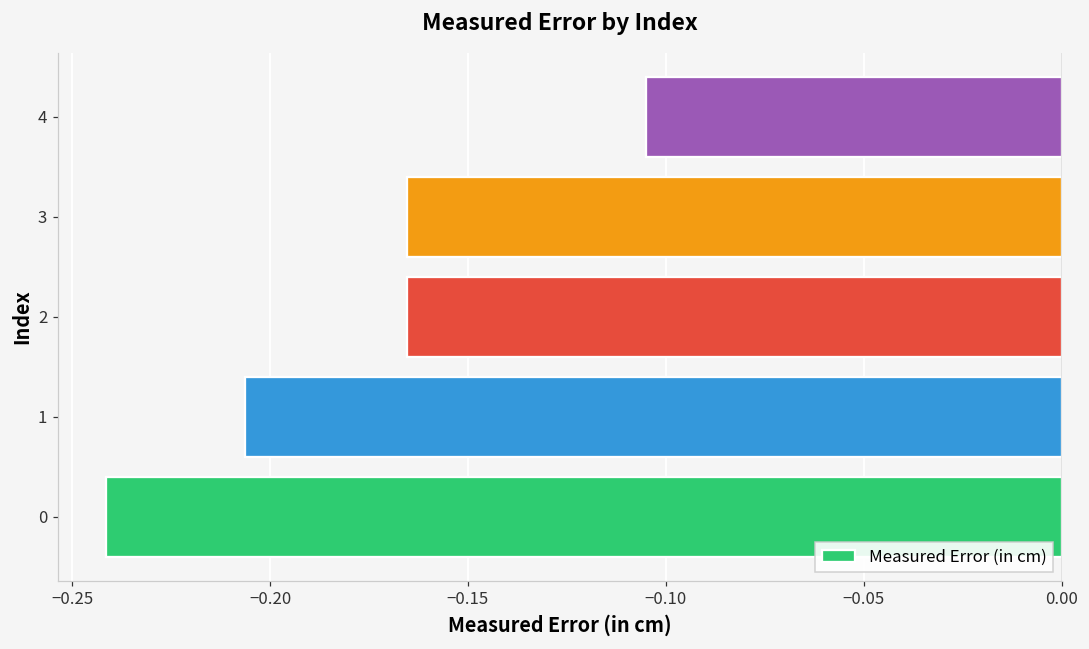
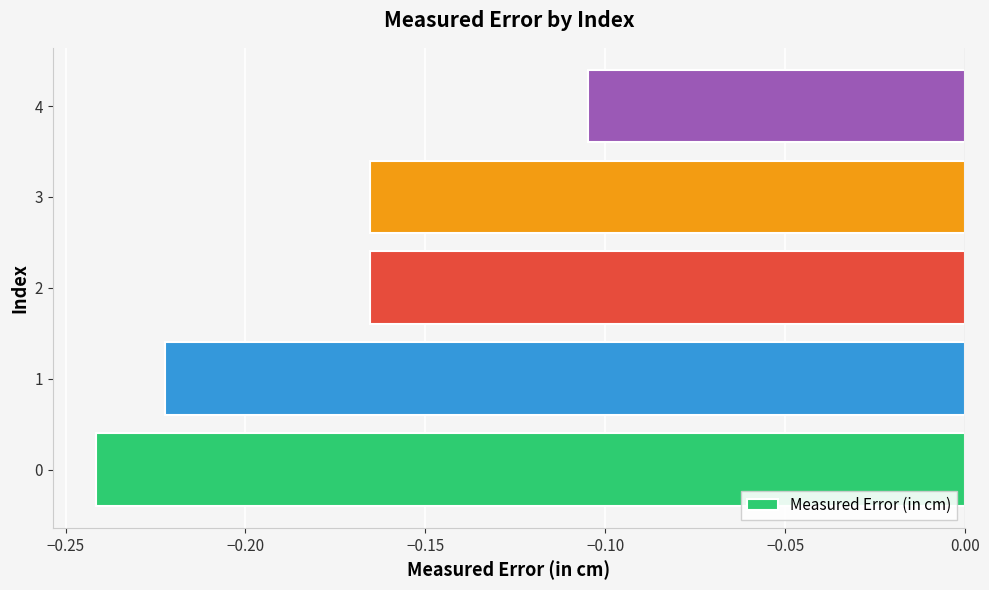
1: -0.206 -> -0.222
